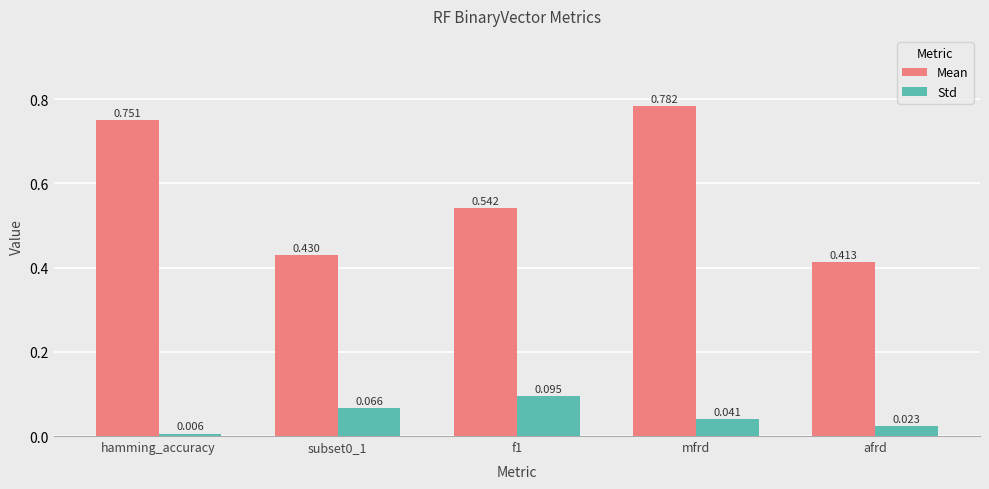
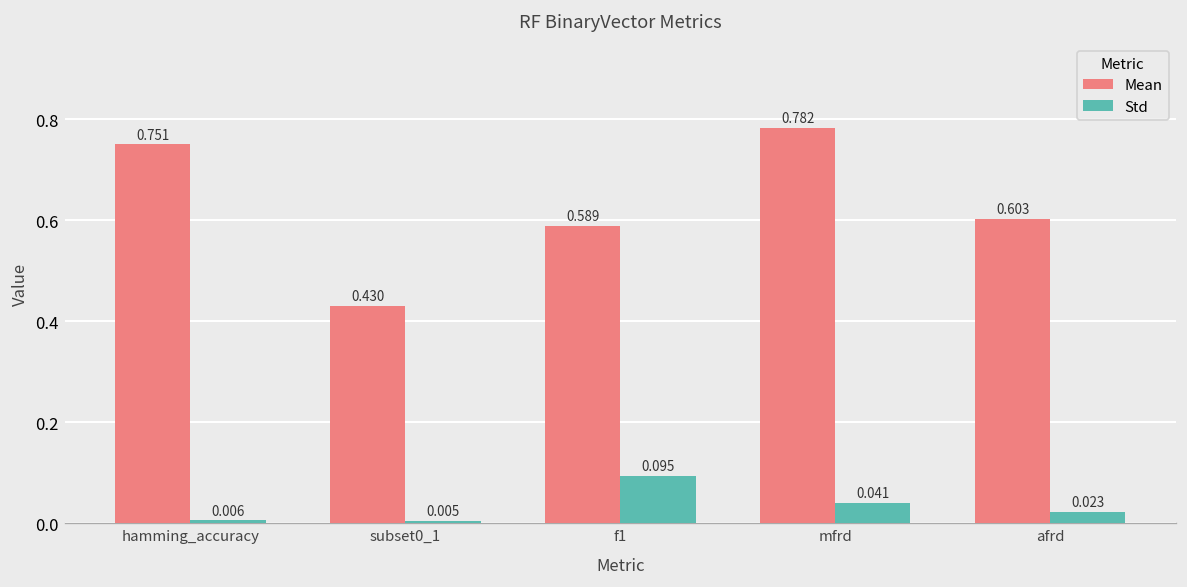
Std, subset0_1: 0.066 -> 0.005
Mean, f1: 0.542 -> 0.589
Mean, afrd: 0.413 -> 0.603
